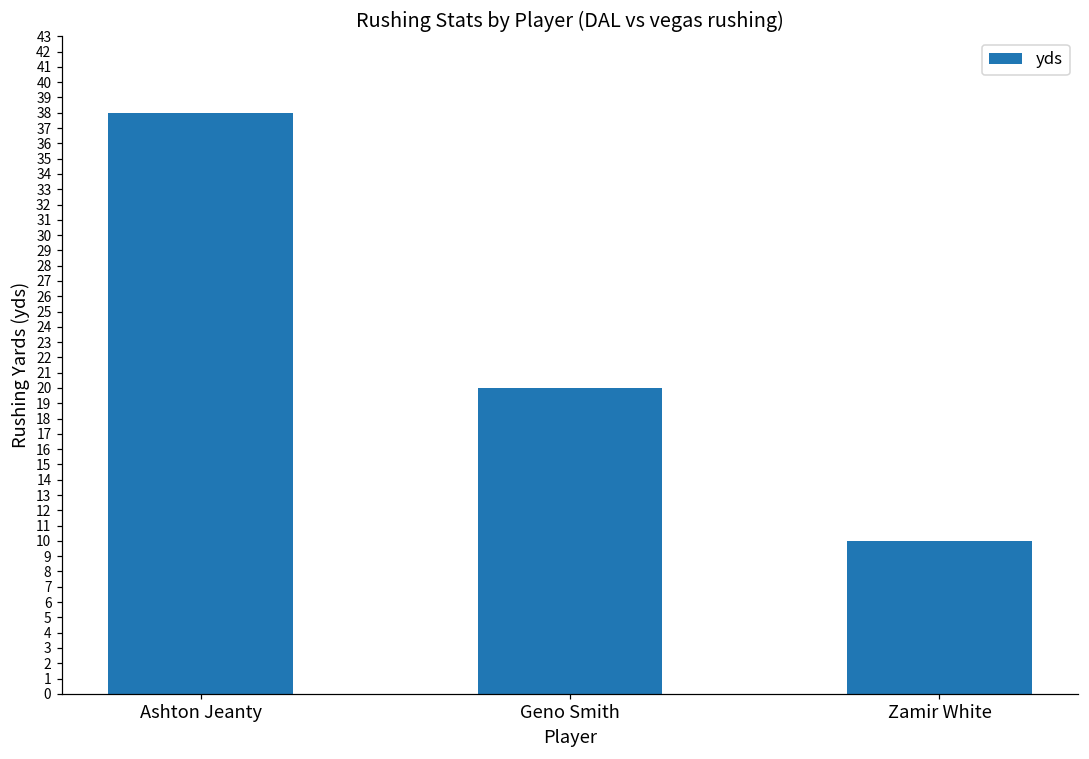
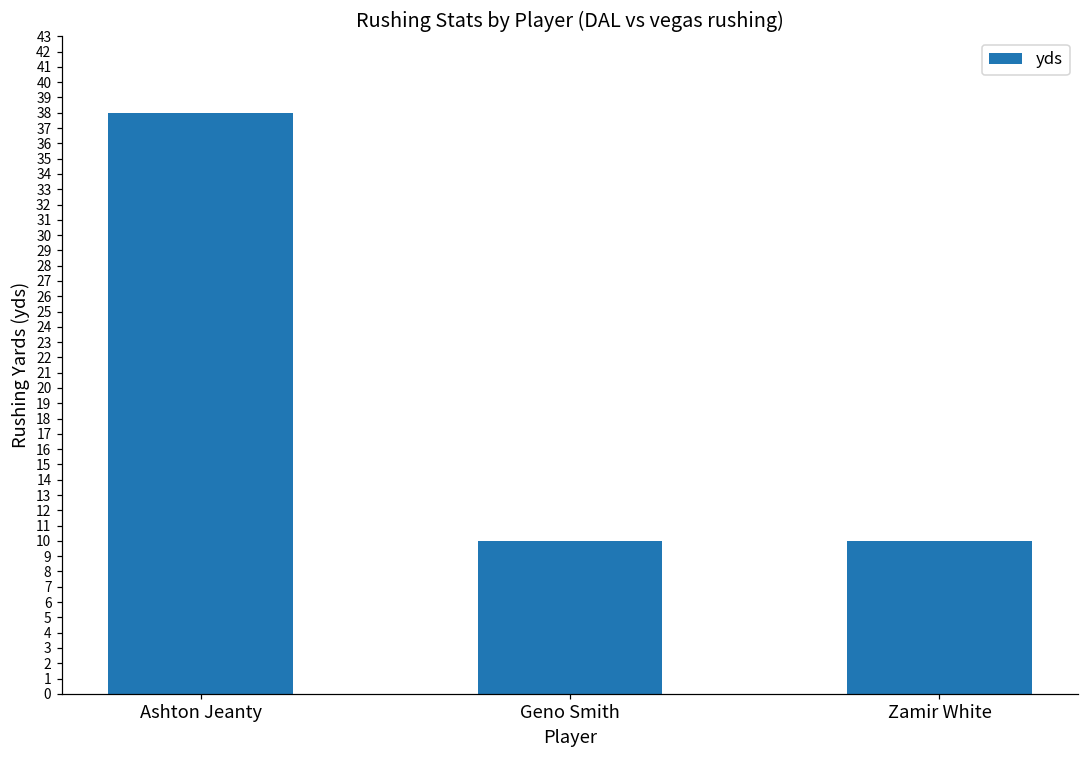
Geno Smith: 20 -> 10
